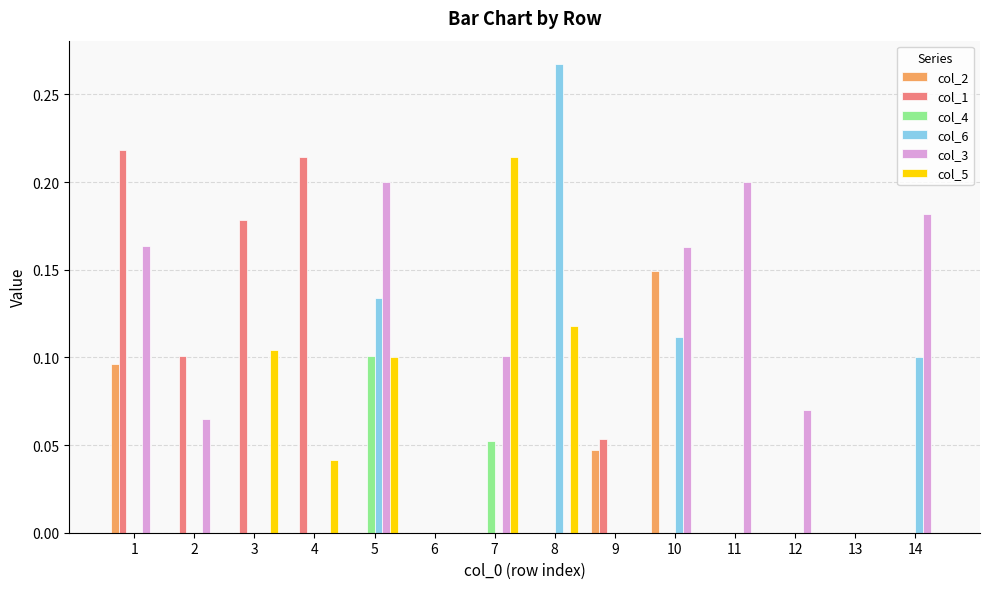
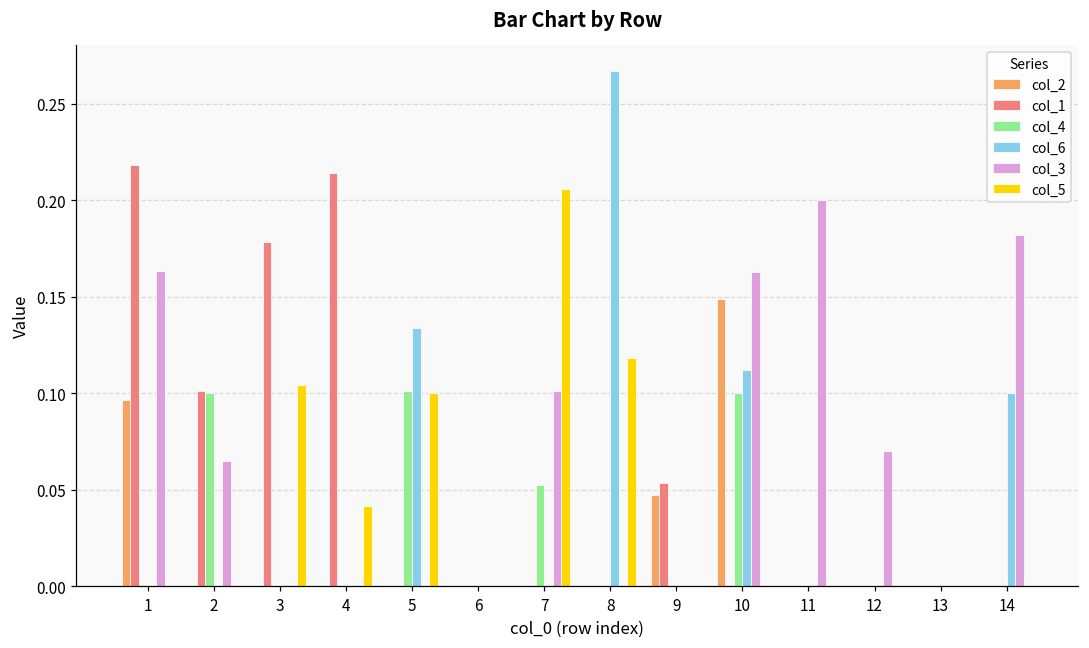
col_4, 2: 0.0 -> 0.1
col_3, 5: 0.2 -> 0.0
col_5, 7: 0.214 -> 0.206
col_4, 10: 0.0 -> 0.1
